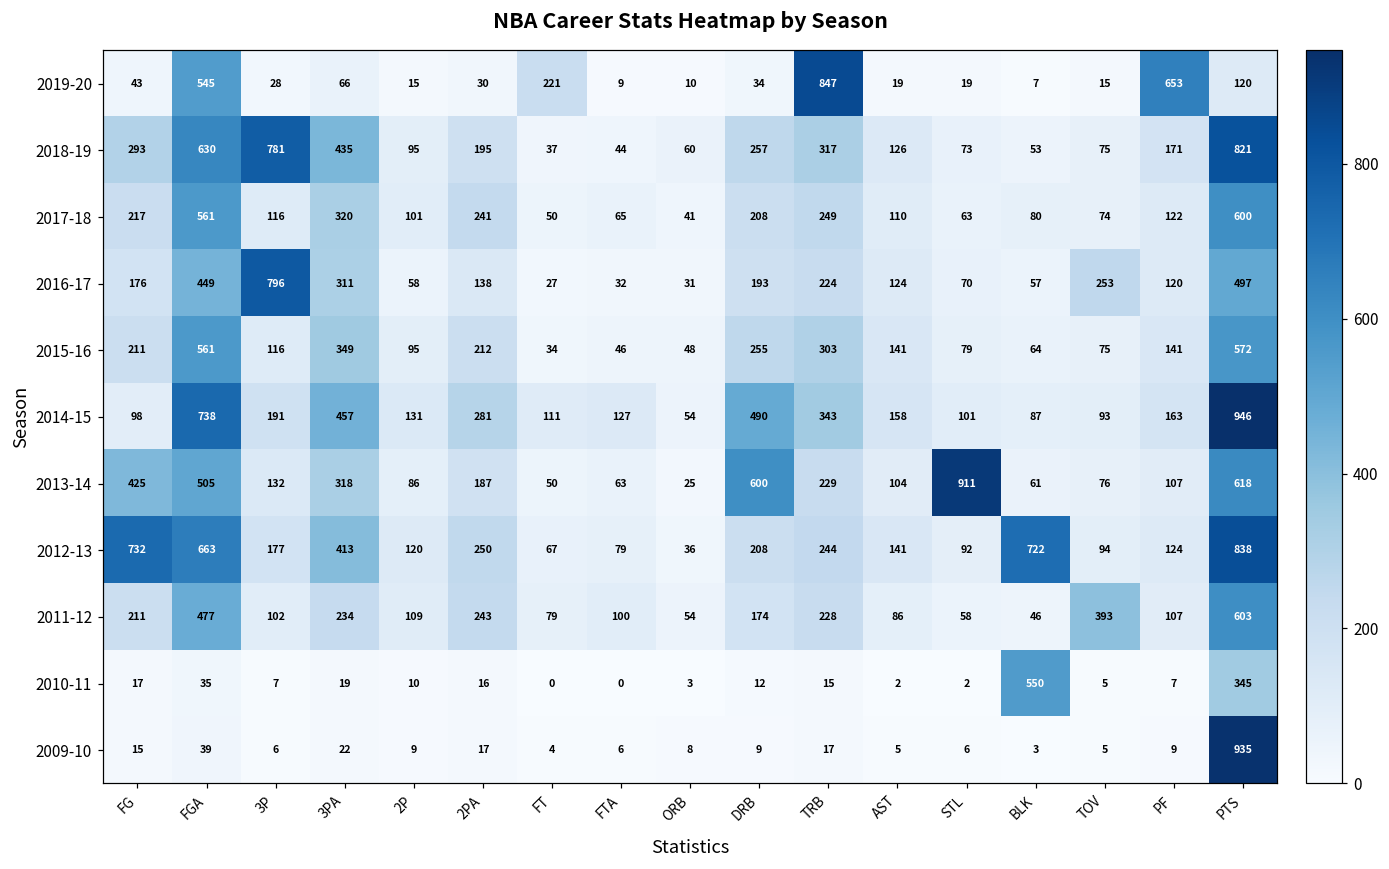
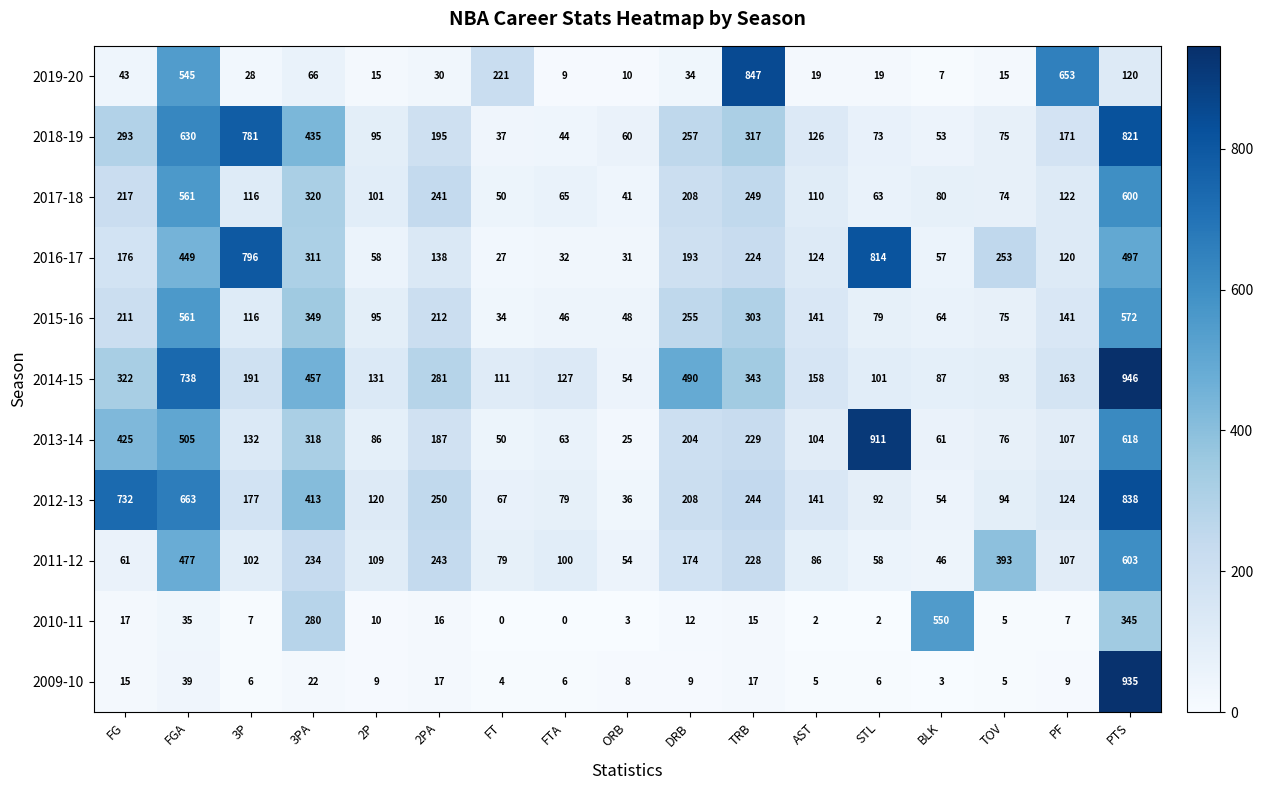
2016-17, STL: 70 -> 814
2014-15, FG: 98 -> 322
2013-14, DRB: 600 -> 204
2012-13, BLK: 722 -> 54
2011-12, FG: 211 -> 61
2010-11, 3PA: 19 -> 280
